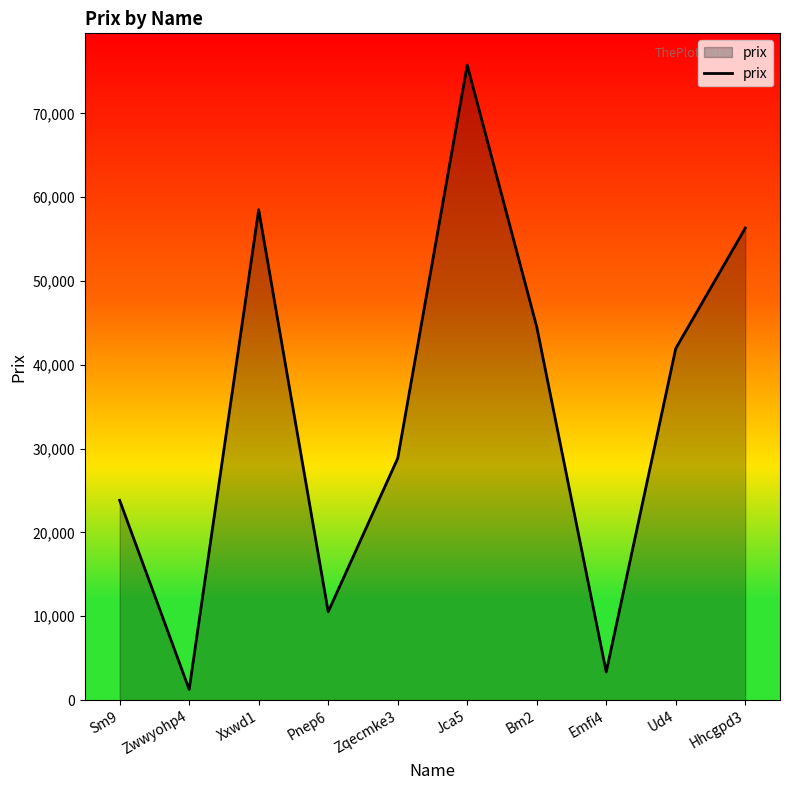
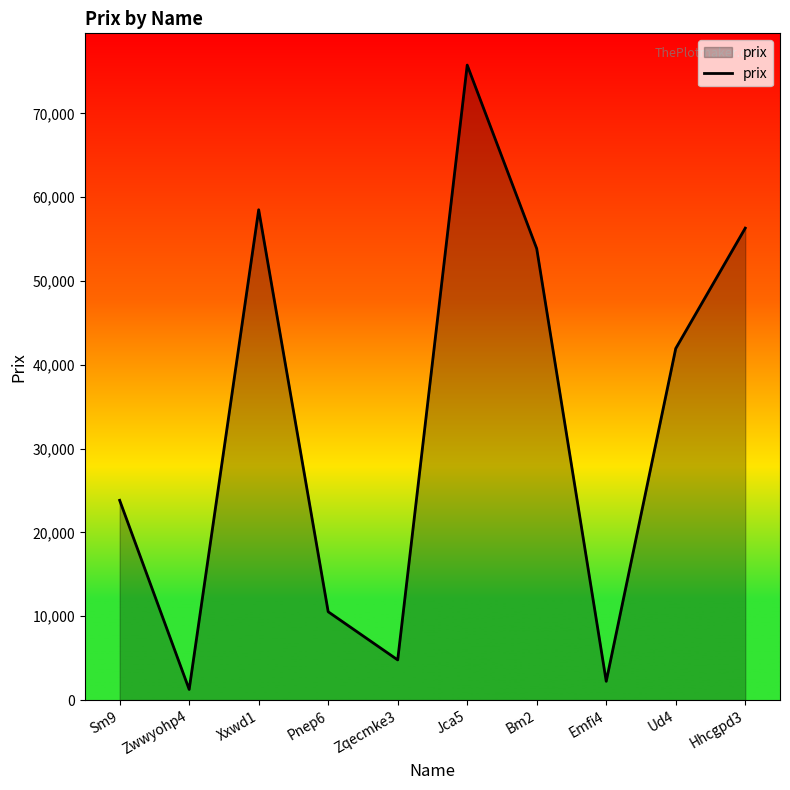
Zqecmke3: 29,000 -> 5,000
Bm2: 45,000 -> 54,000
Emfi4: 3,000 -> 2,000
